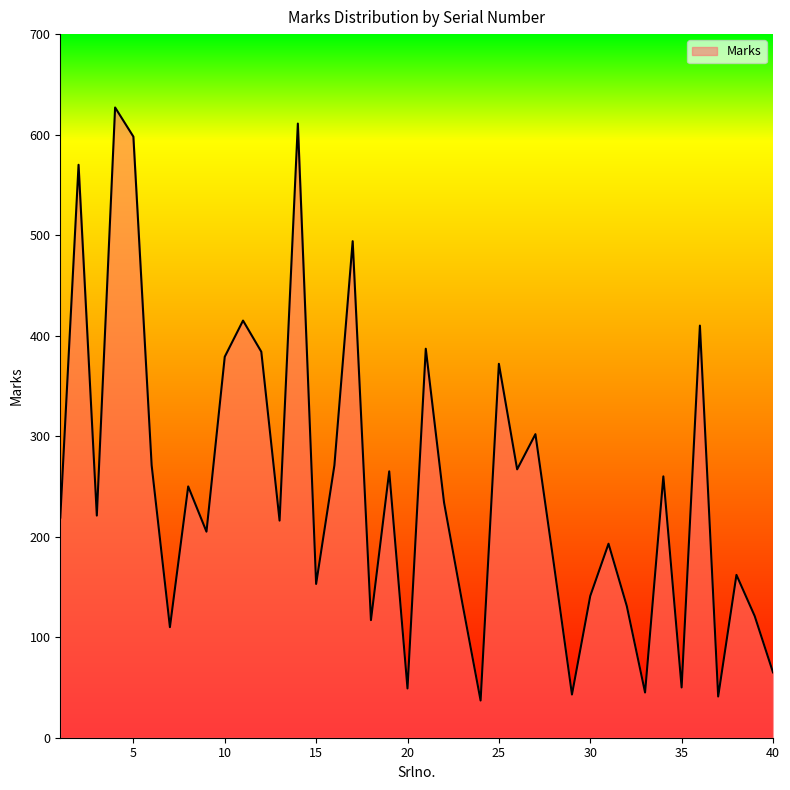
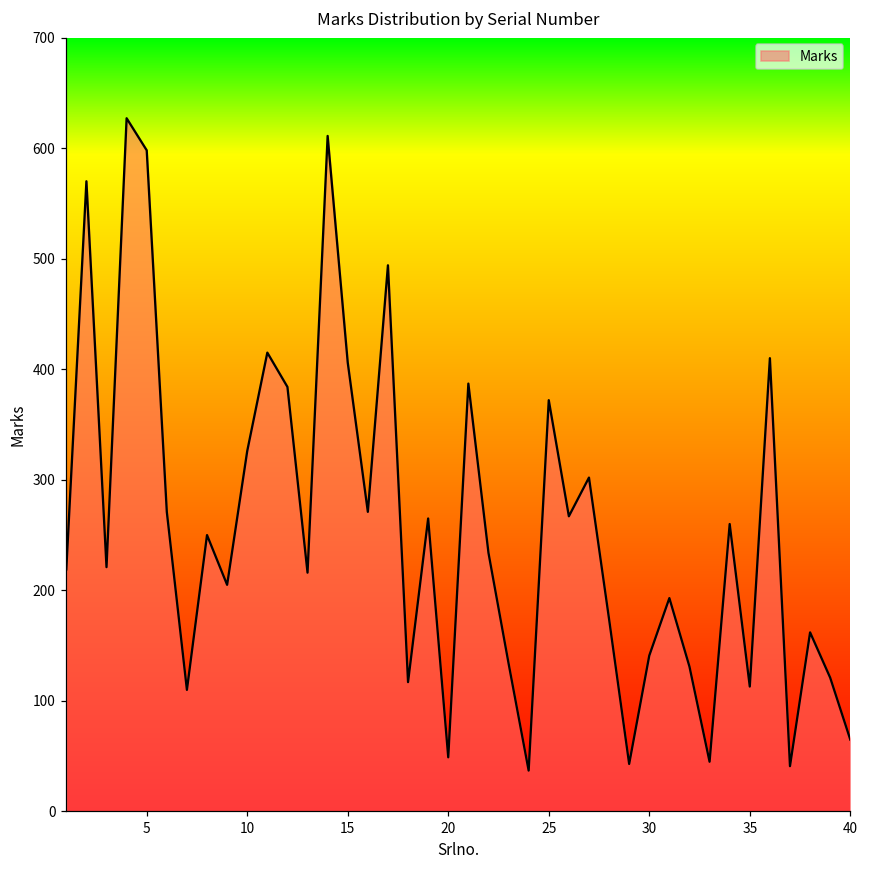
10: 379 -> 326
15: 153 -> 406
35: 50 -> 113
